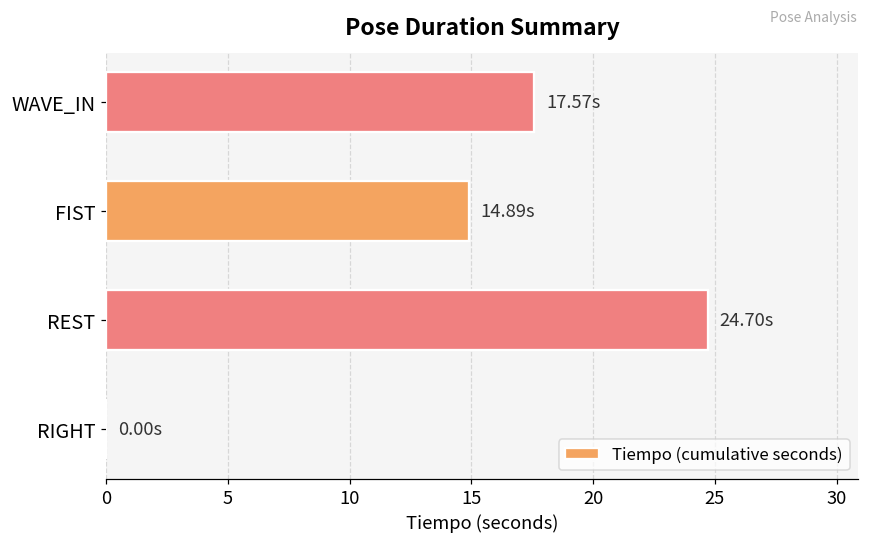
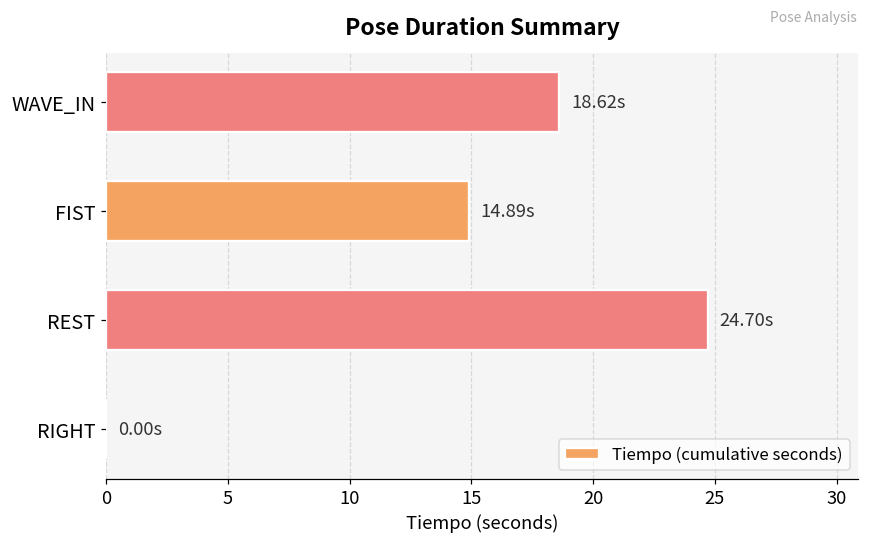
WAVE_IN: 17.57s -> 18.62s
